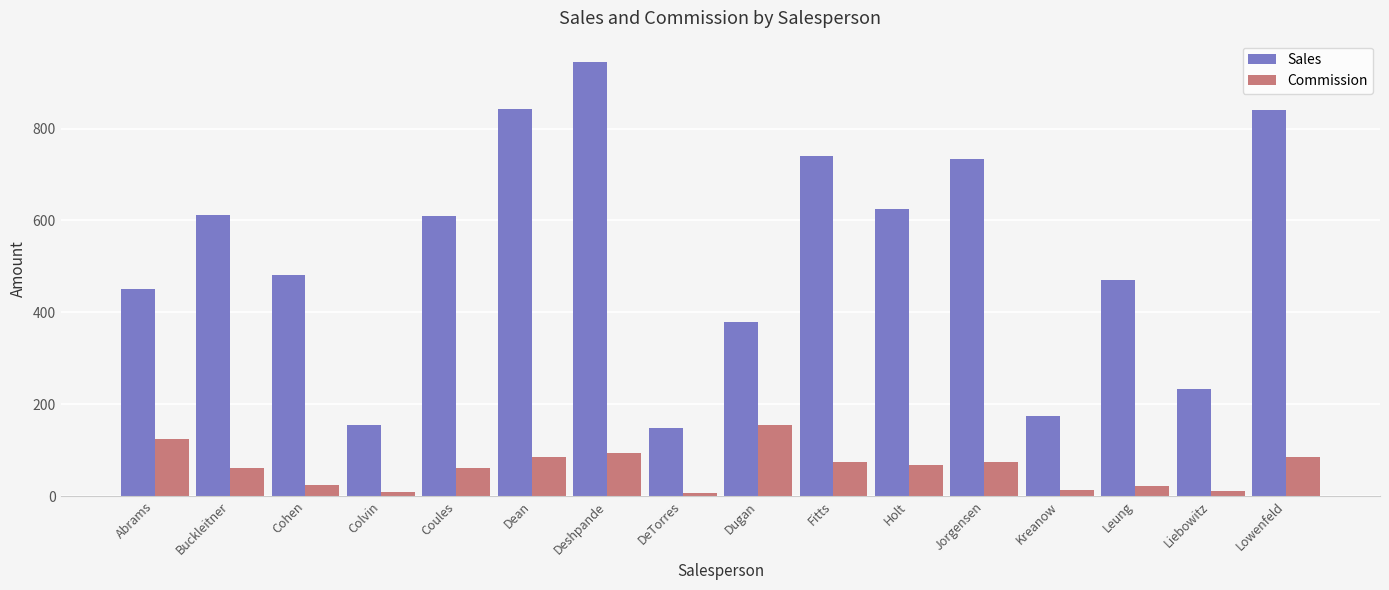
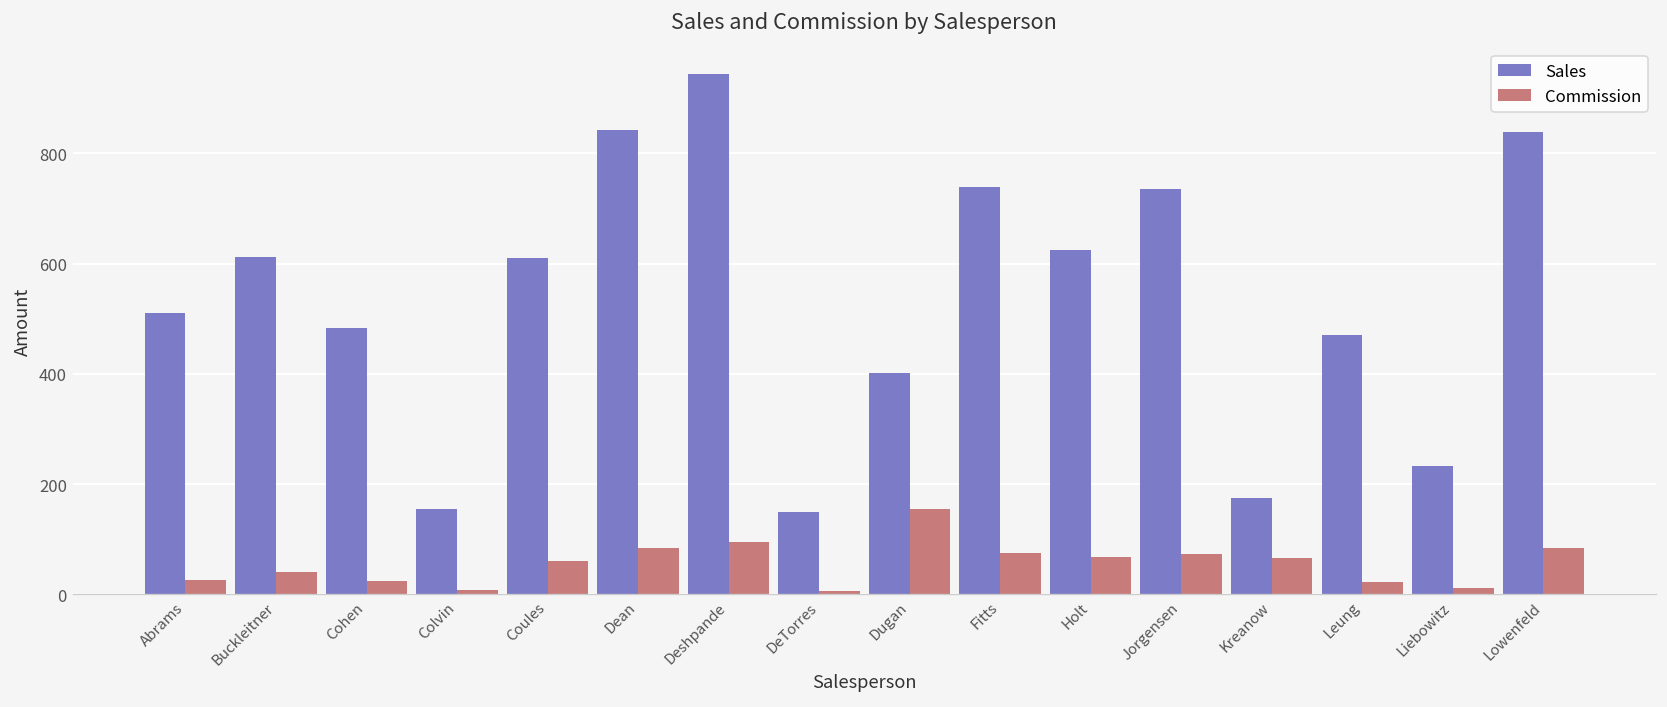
Sales, Abrams: 450 -> 510
Commission, Abrams: 120 -> 30
Commission, Buckleitner: 60 -> 40
Sales, Dugan: 380 -> 400
Commission, Kreanow: 10 -> 70
